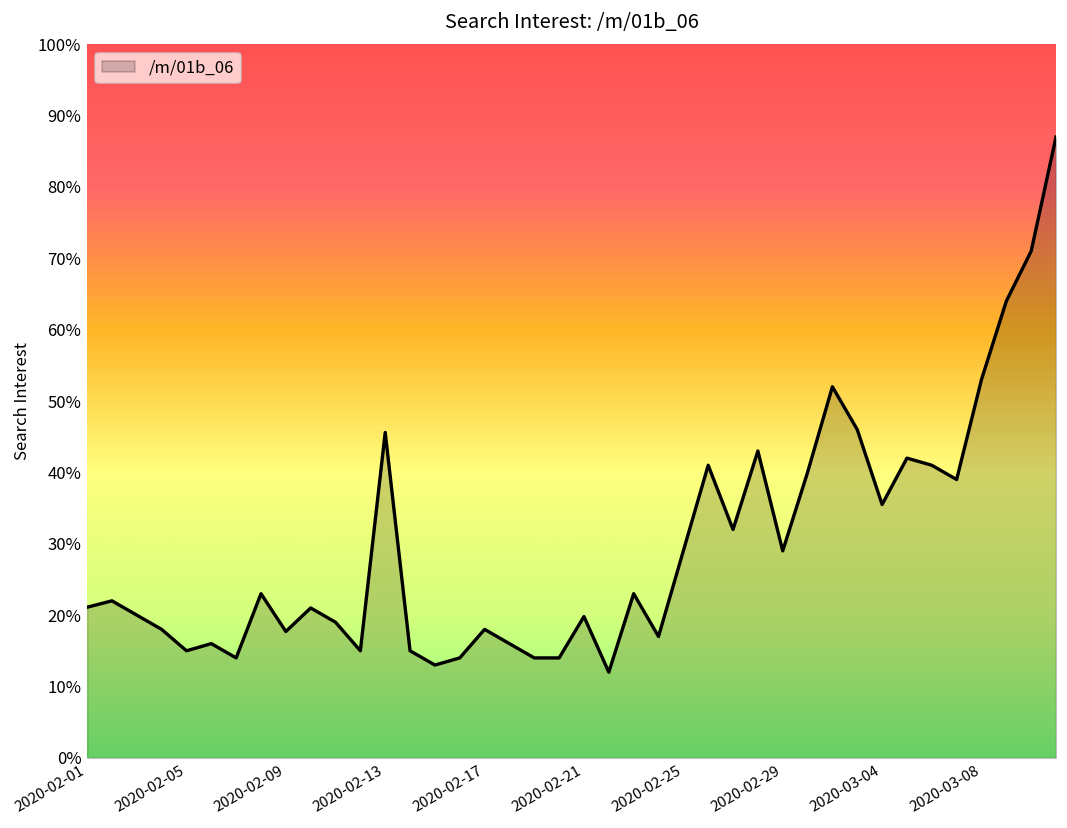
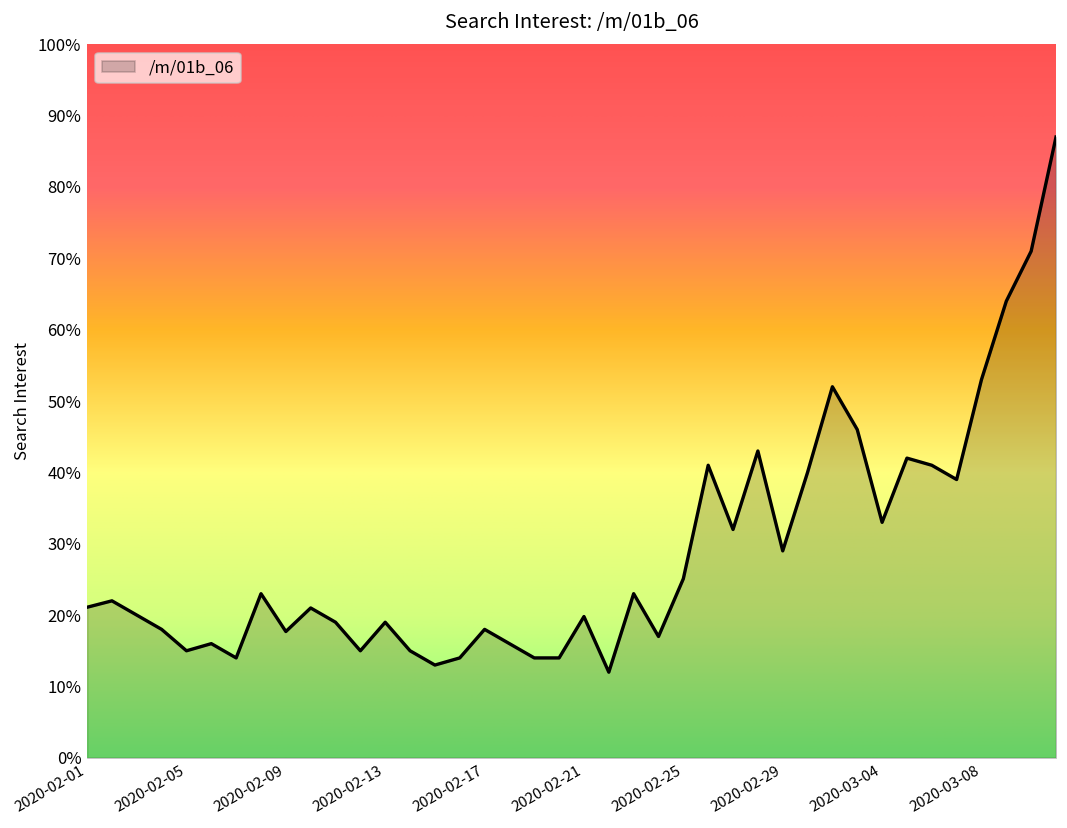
2020-02-13: 46% -> 19%
2020-02-25: 29% -> 25%
2020-03-04: 36% -> 33%
